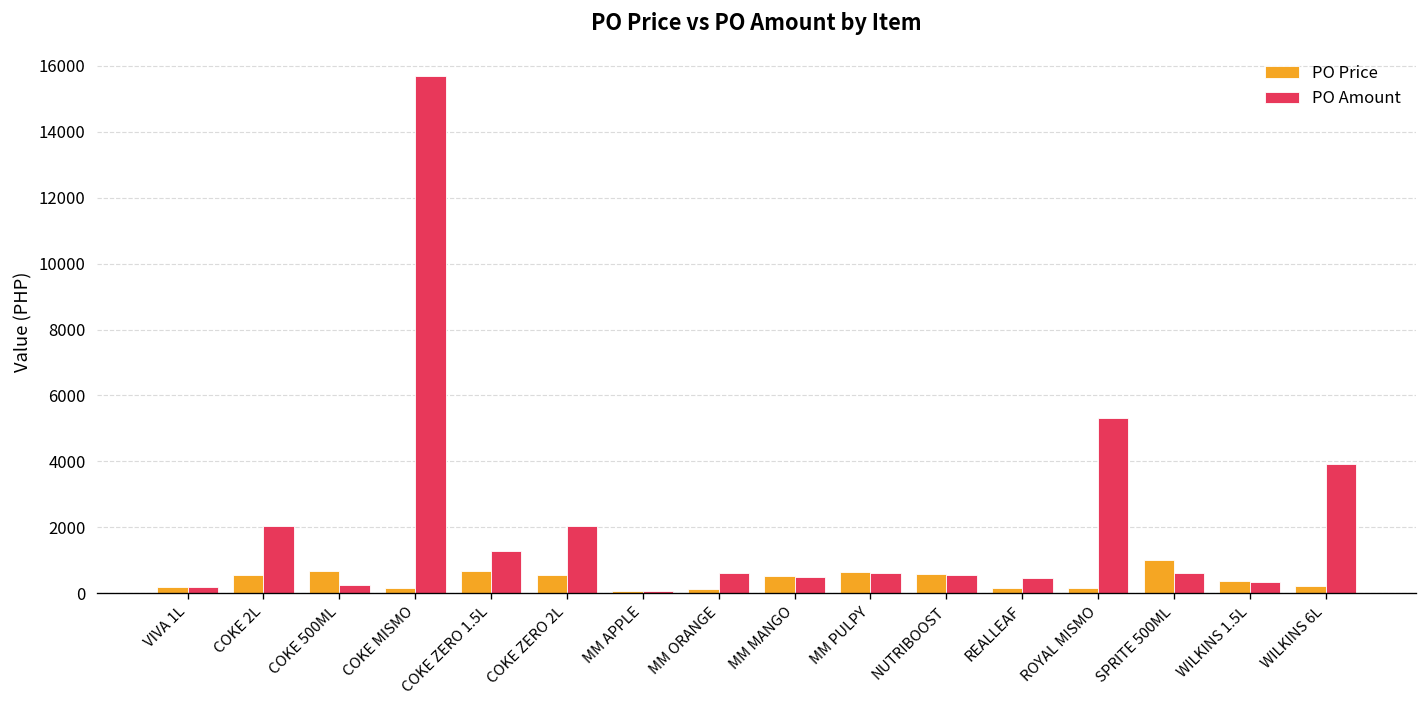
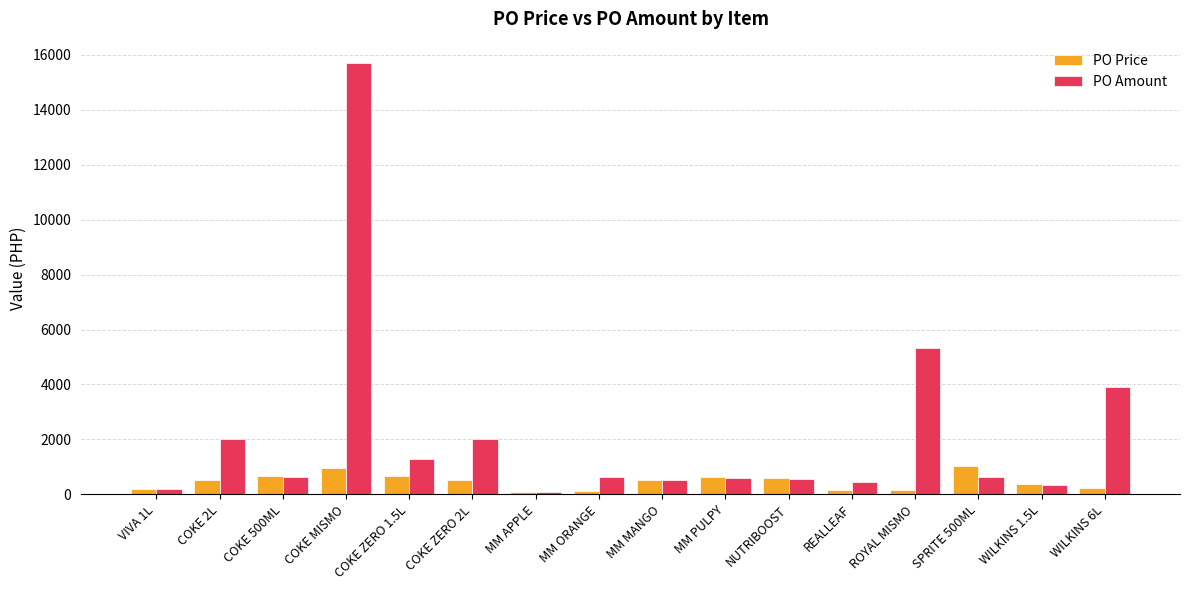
PO Amount, COKE 500ML: 200 -> 600
PO Price, COKE MISMO: 100 -> 900
